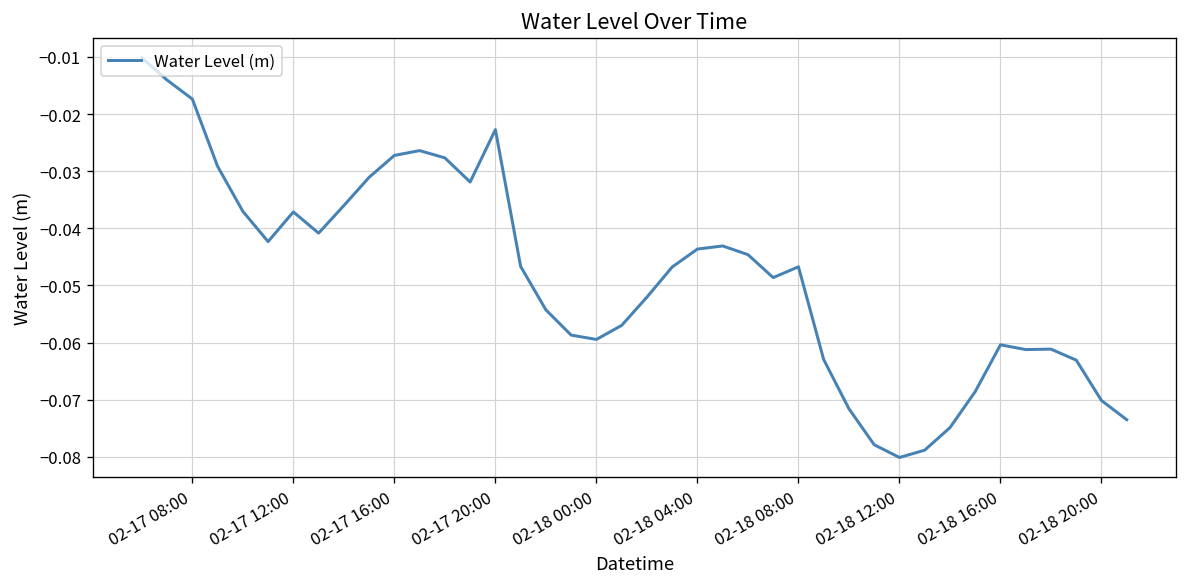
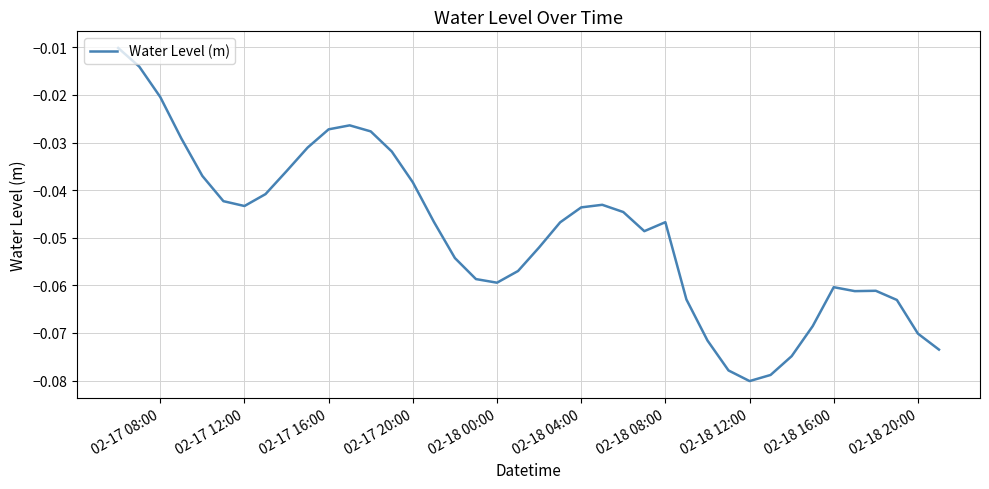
02-17 08:00: -0.017 -> -0.020
02-17 12:00: -0.037 -> -0.043
02-17 20:00: -0.023 -> -0.038
